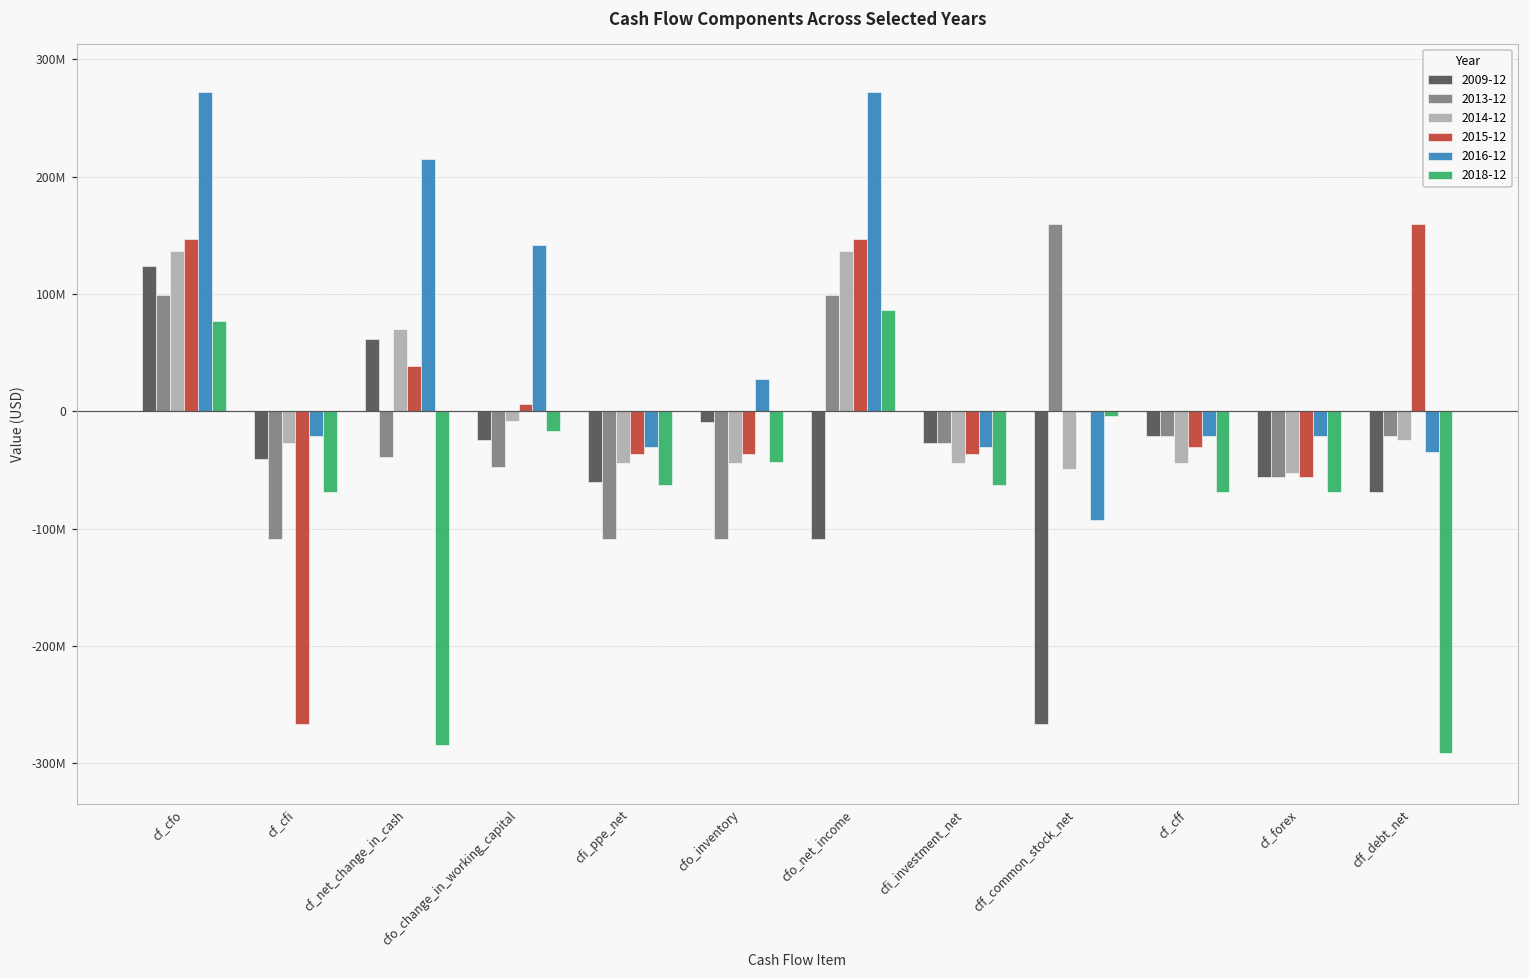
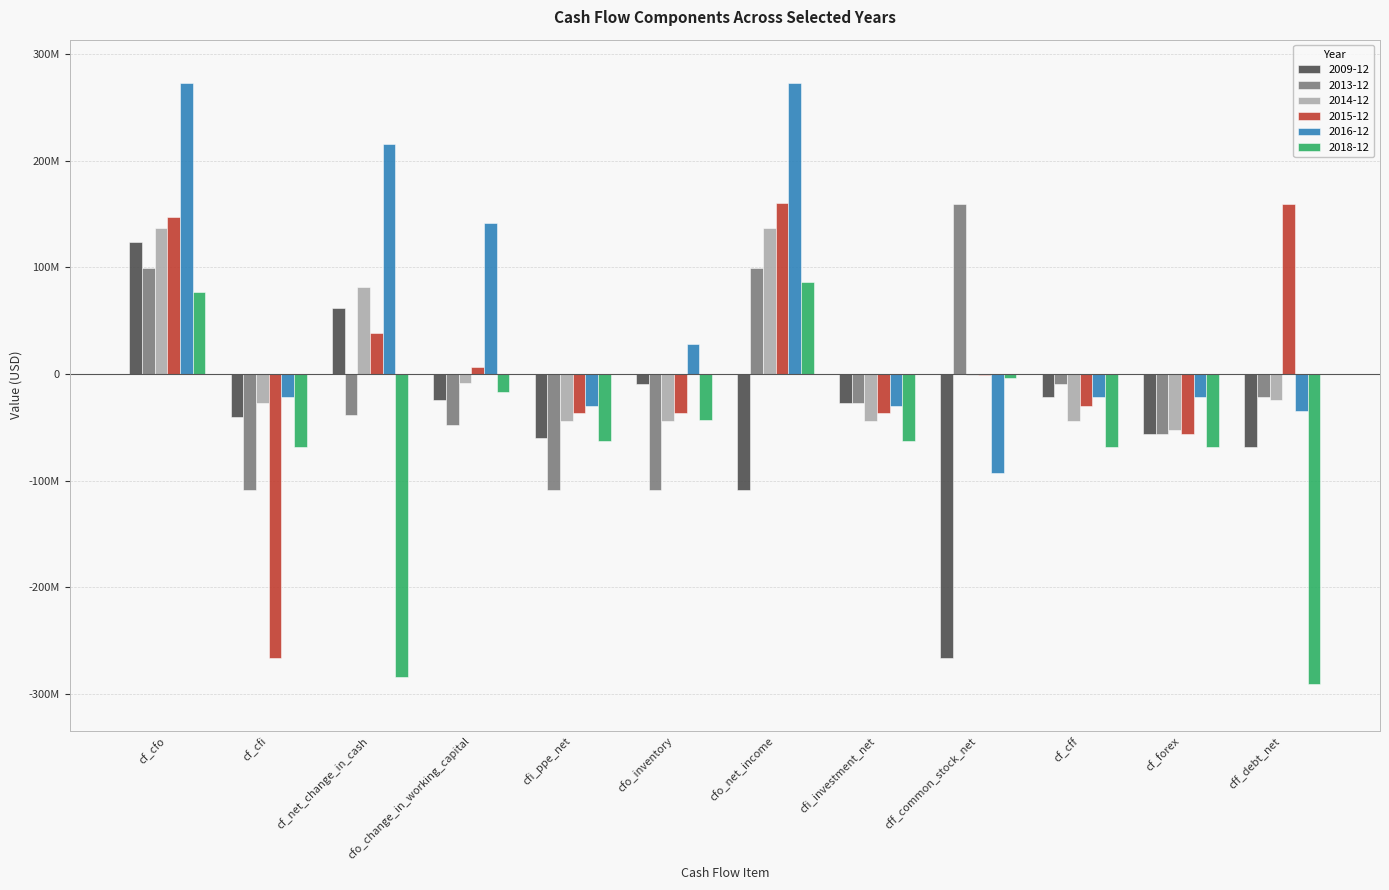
2014-12, cf_net_change_in_cash: 70000000 -> 82000000
2015-12, cfo_net_income: 147000000 -> 161000000
2014-12, cff_common_stock_net: -49000000 -> -1000000
2013-12, cf_cff: -21000000 -> -9000000
